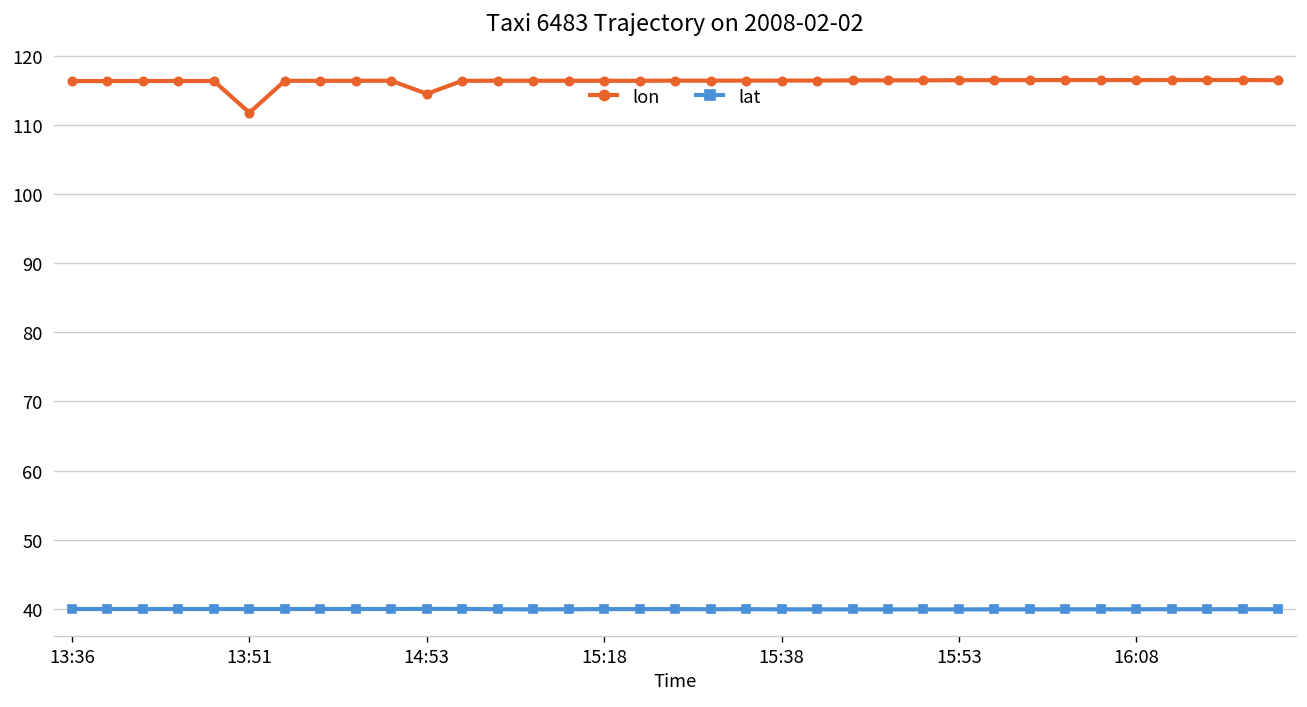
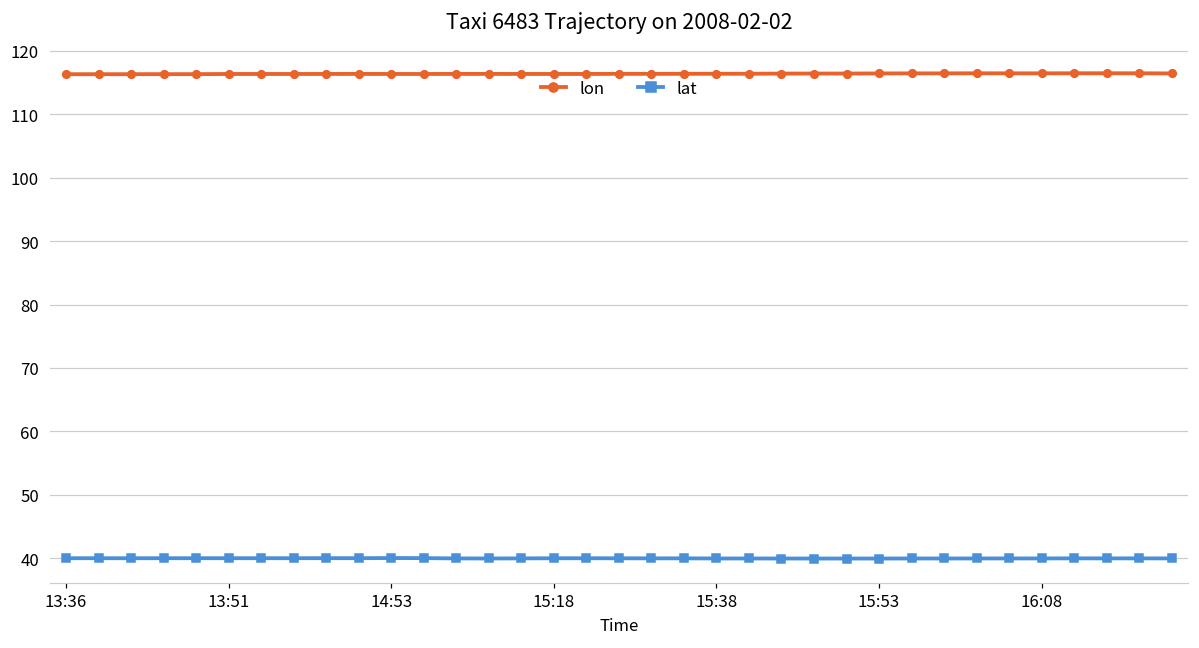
lon, 13:51: 112 -> 116
lon, 14:53: 114 -> 116
